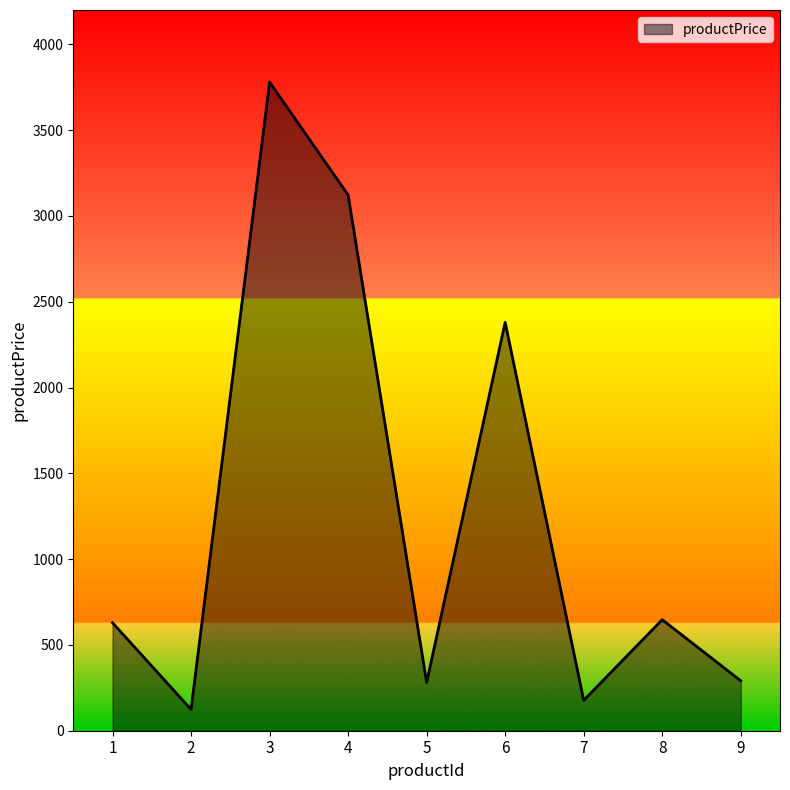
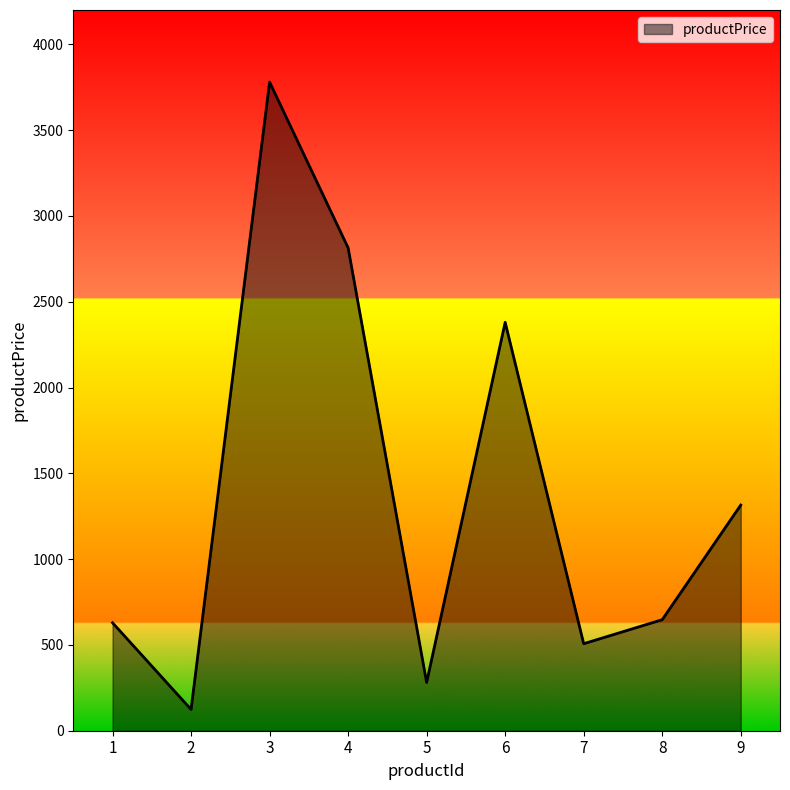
4: 3120 -> 2810
7: 180 -> 510
9: 290 -> 1320
